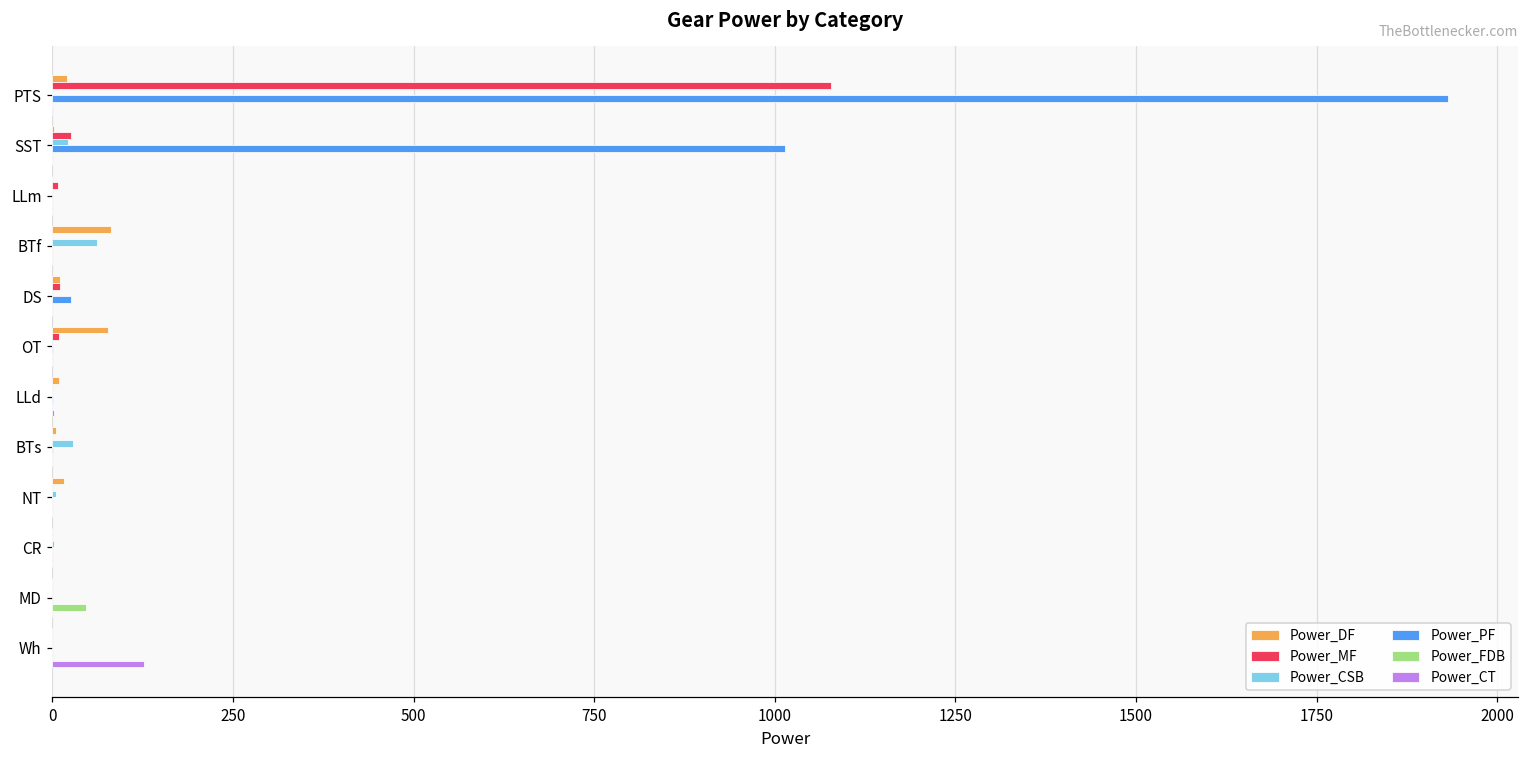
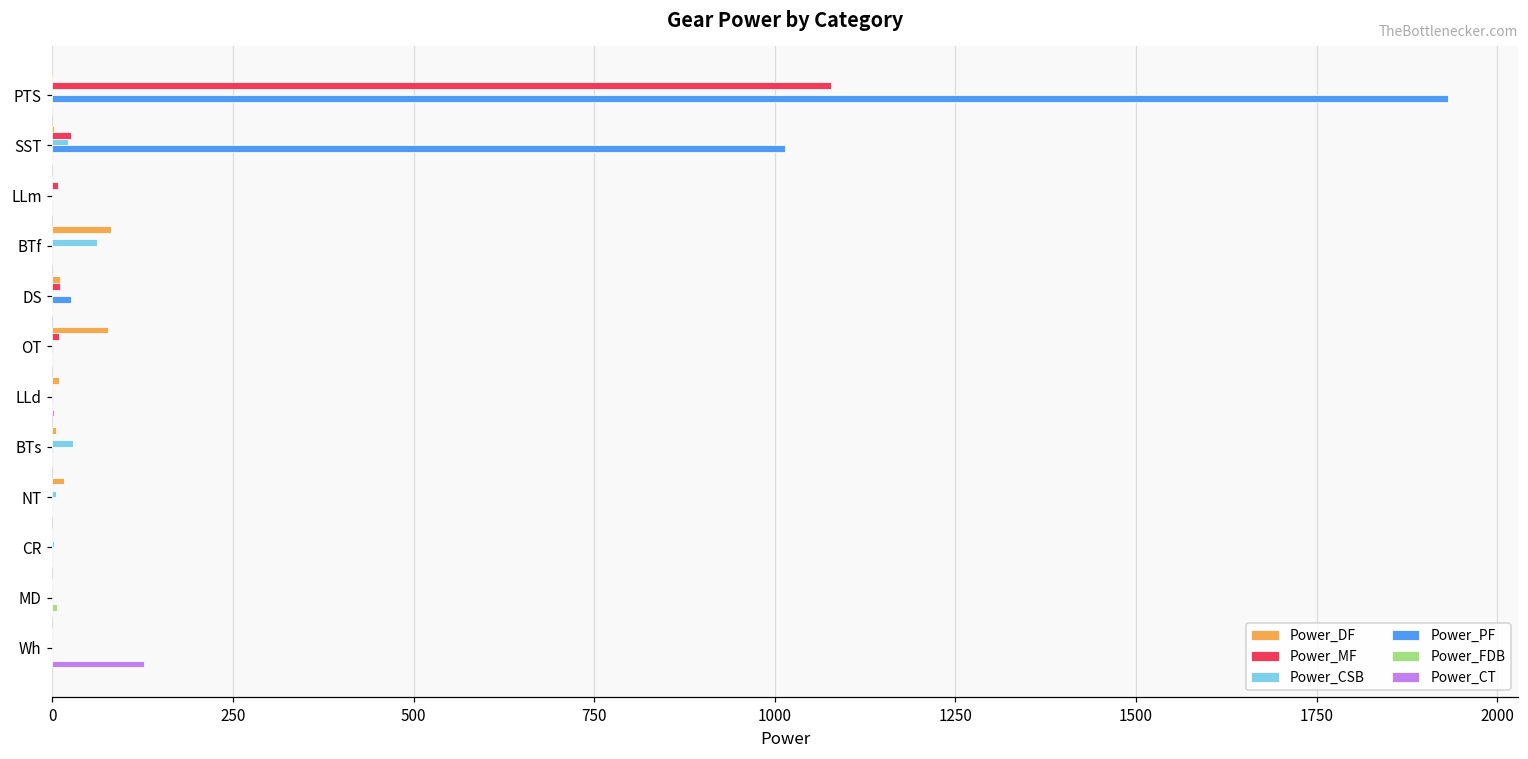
Power_DF, PTS: 20 -> 0
Power_FDB, MD: 50 -> 10
